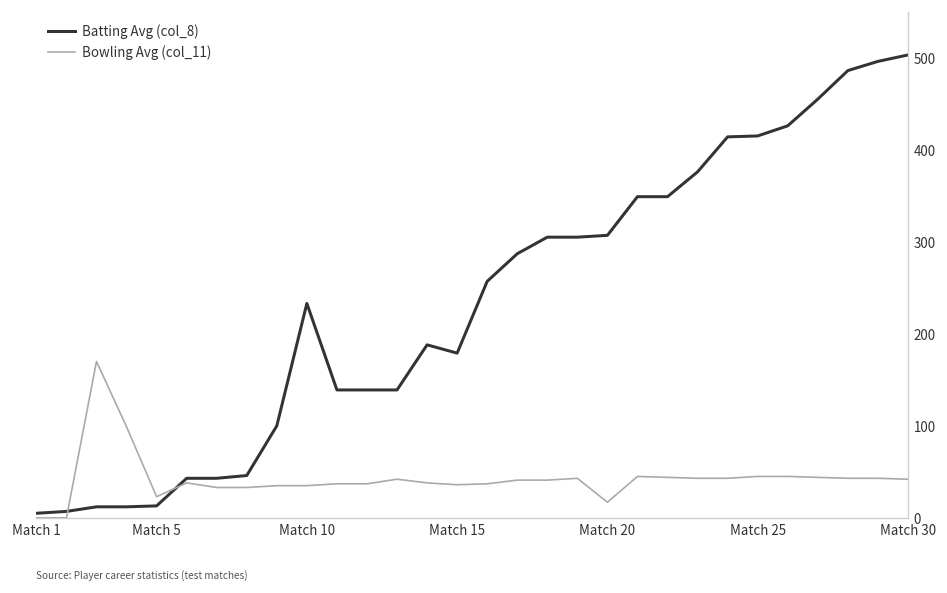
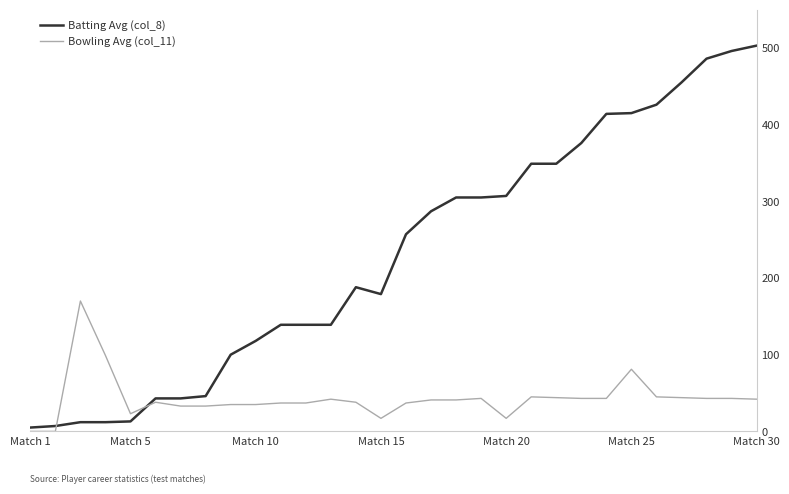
Batting Avg (col_8), Match 10: 230 -> 120
Bowling Avg (col_11), Match 15: 40 -> 20
Bowling Avg (col_11), Match 25: 50 -> 80
